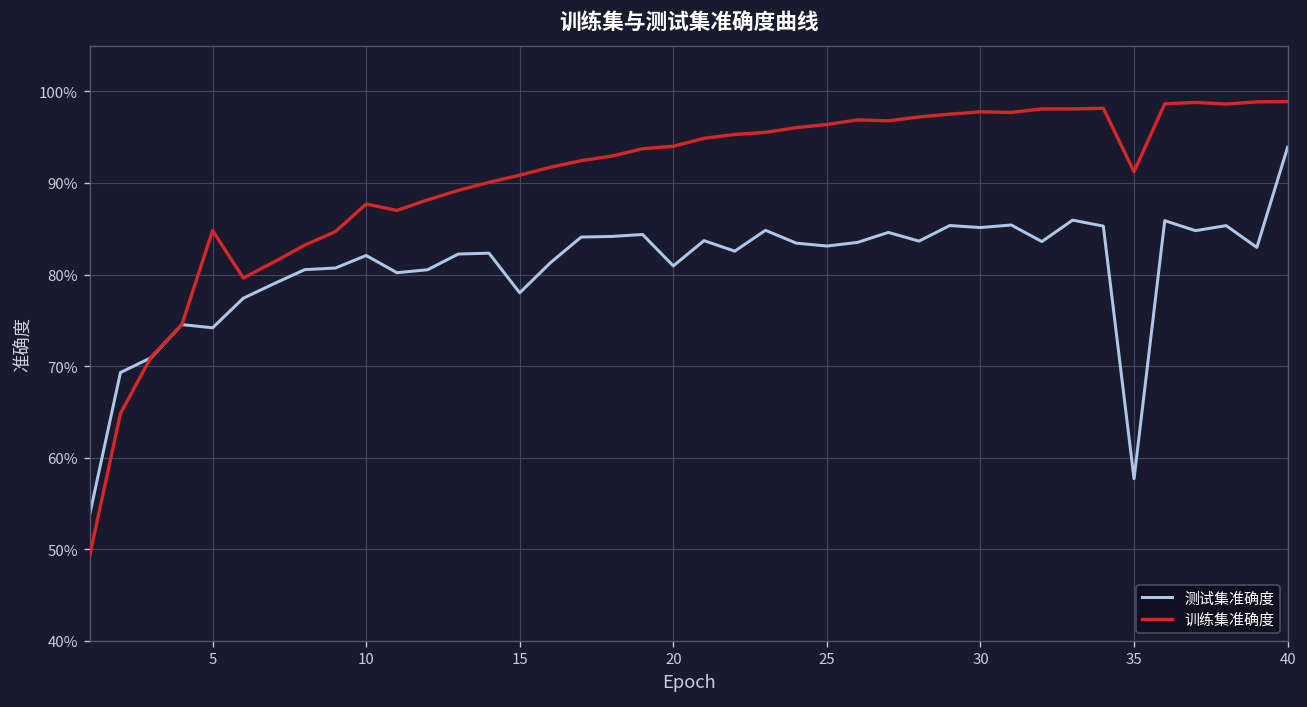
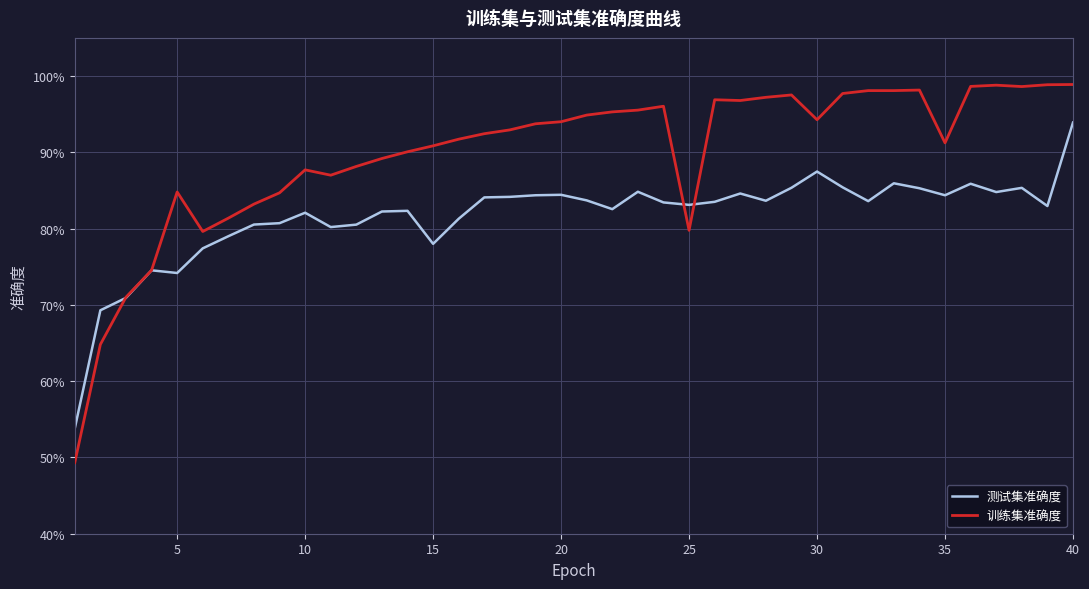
测试集准确度, 20: 81% -> 84%
训练集准确度, 25: 96% -> 80%
测试集准确度, 30: 85% -> 87%
训练集准确度, 30: 98% -> 94%
测试集准确度, 35: 58% -> 84%
